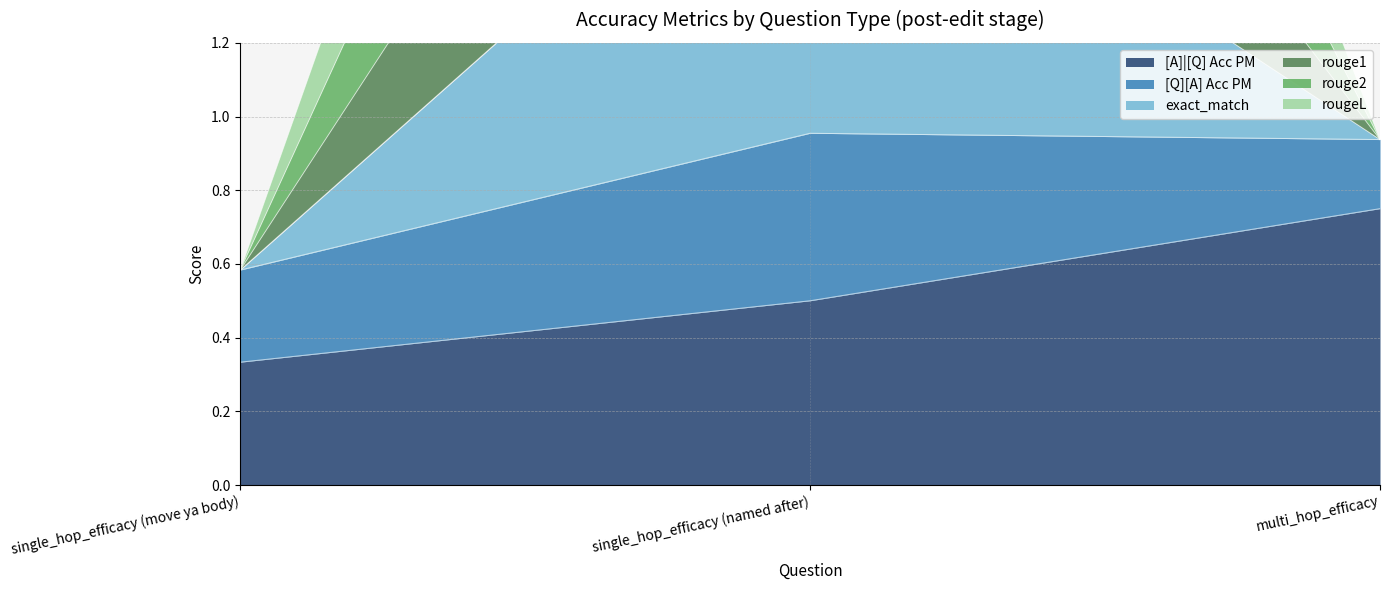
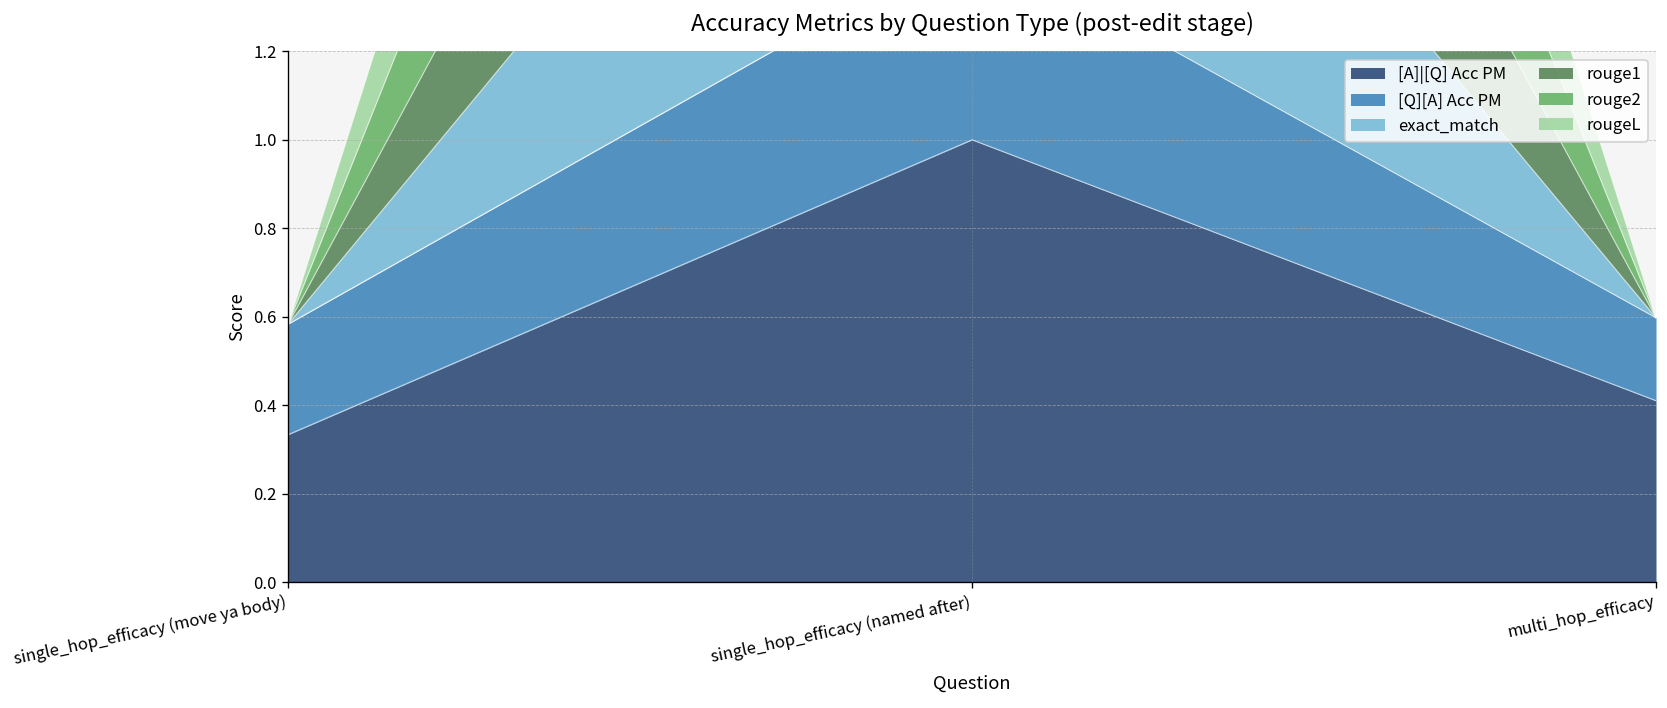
[A]|[Q] Acc PM, single_hop_efficacy (named after): 0.5 -> 1.0
[A]|[Q] Acc PM, multi_hop_efficacy: 0.75 -> 0.41
